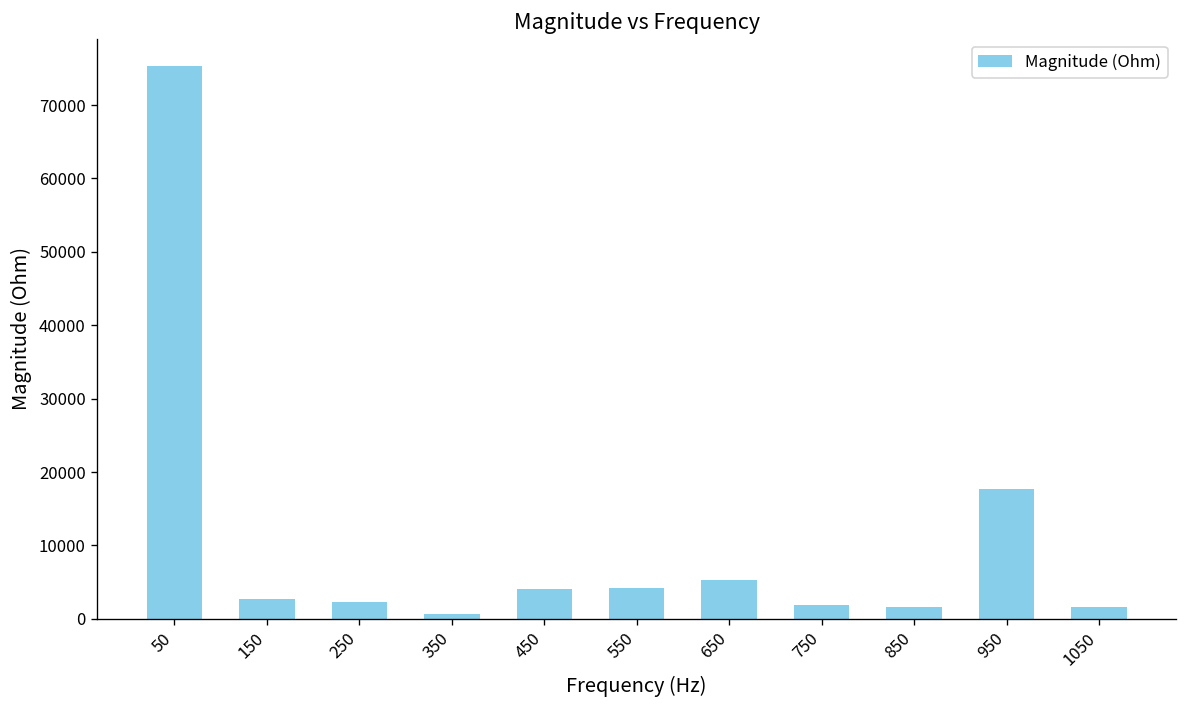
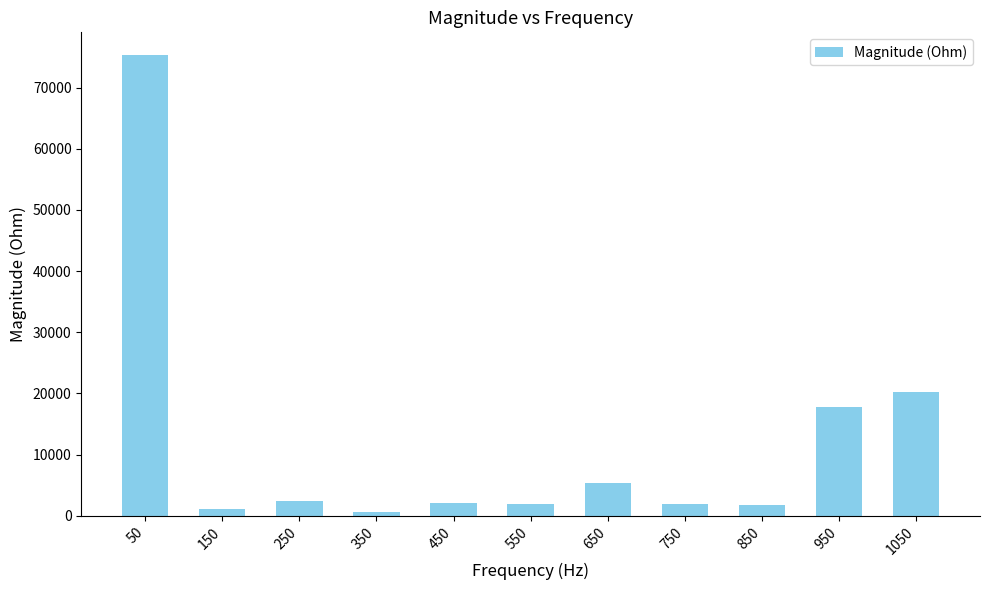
150: 3000 -> 1000
450: 4000 -> 2000
550: 4000 -> 2000
1050: 2000 -> 20000
